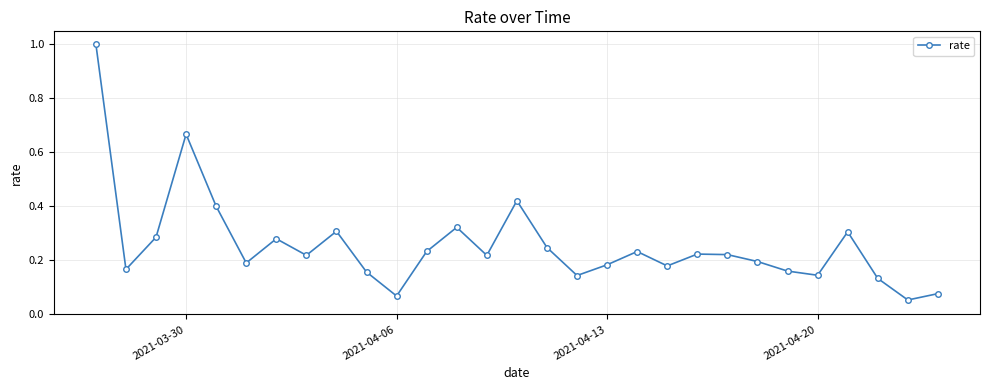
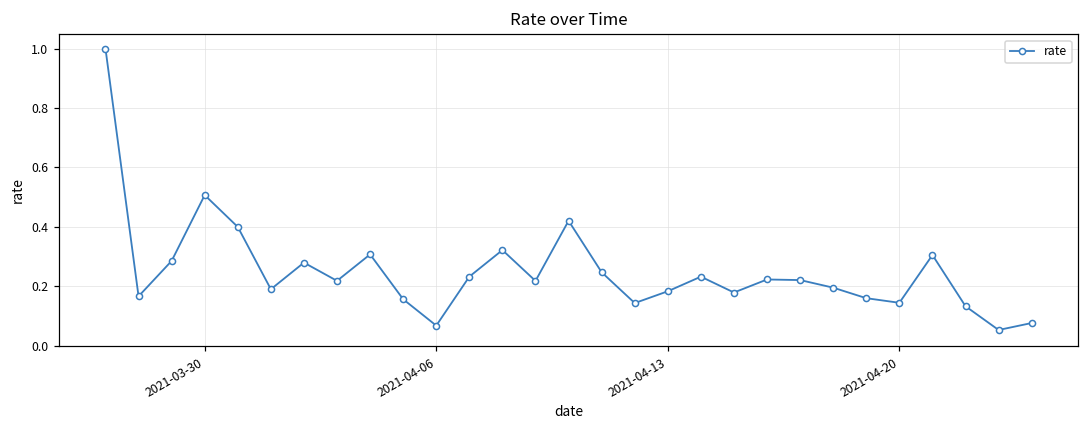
2021-03-30: 0.67 -> 0.51
